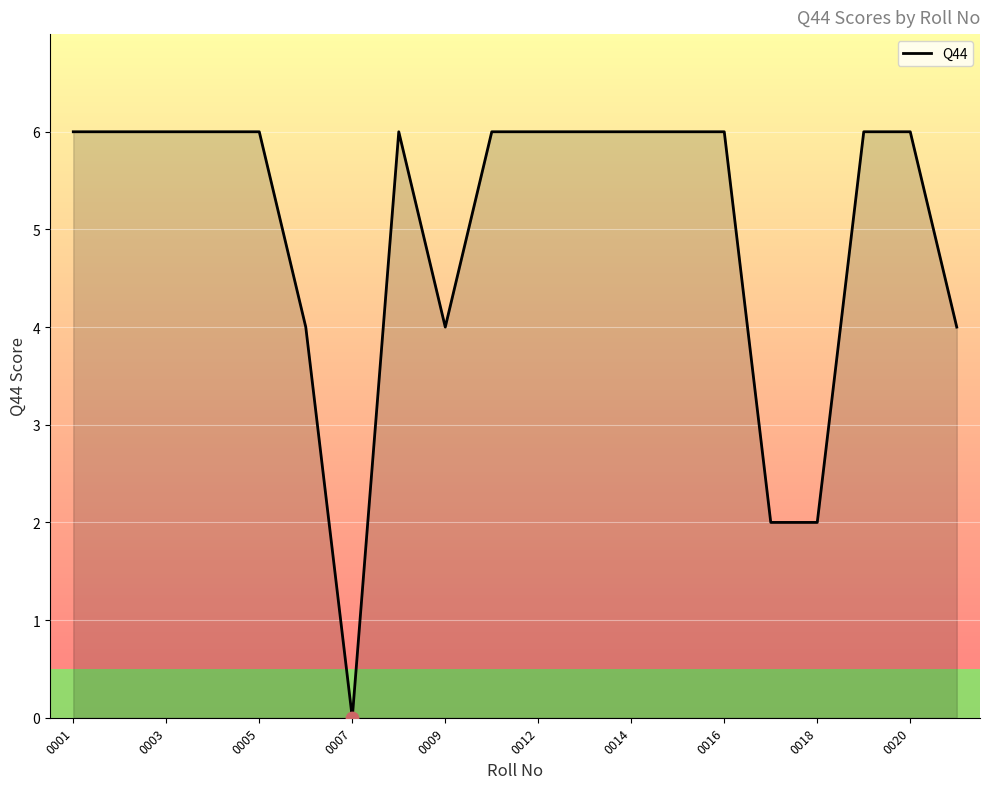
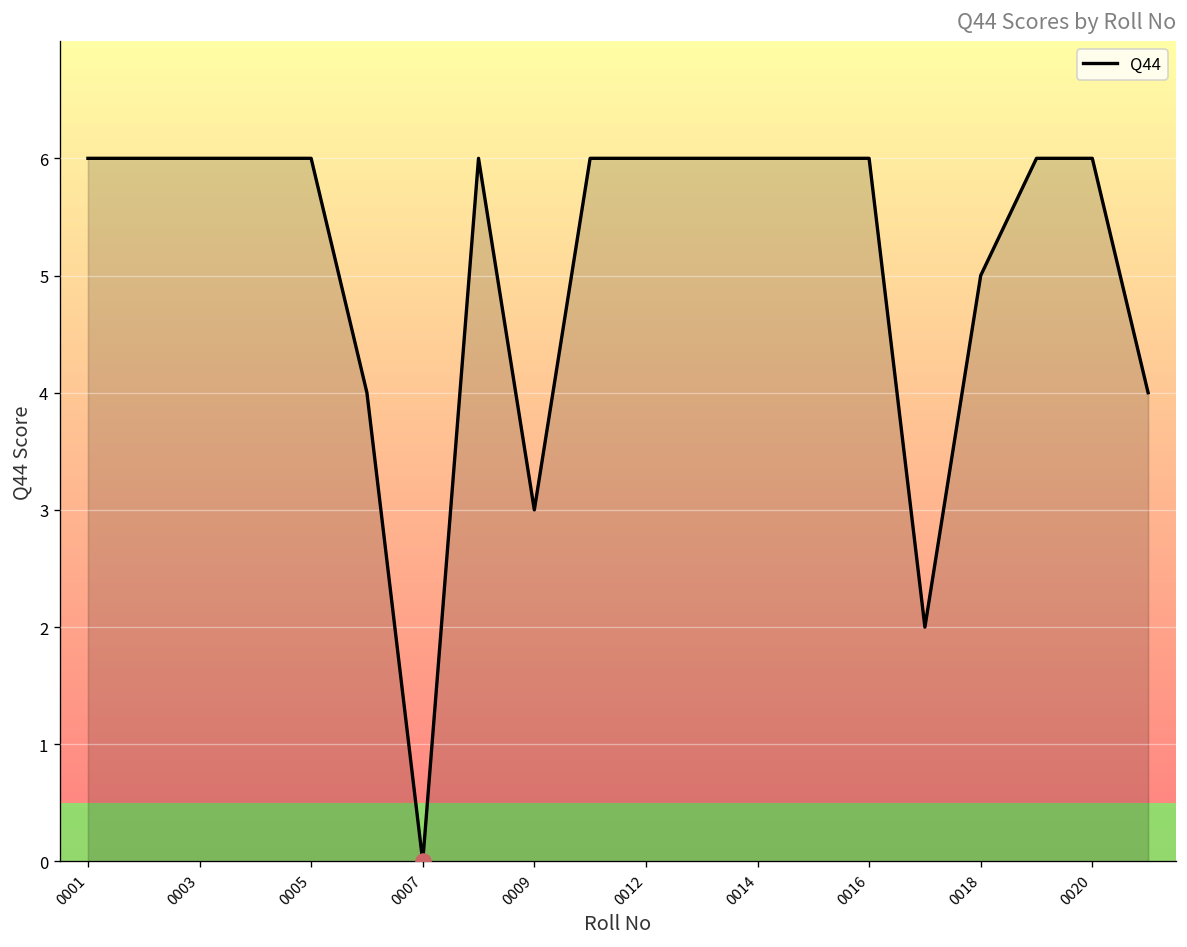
Q44, 0009: 4 -> 3
Q44, 0018: 2 -> 5
